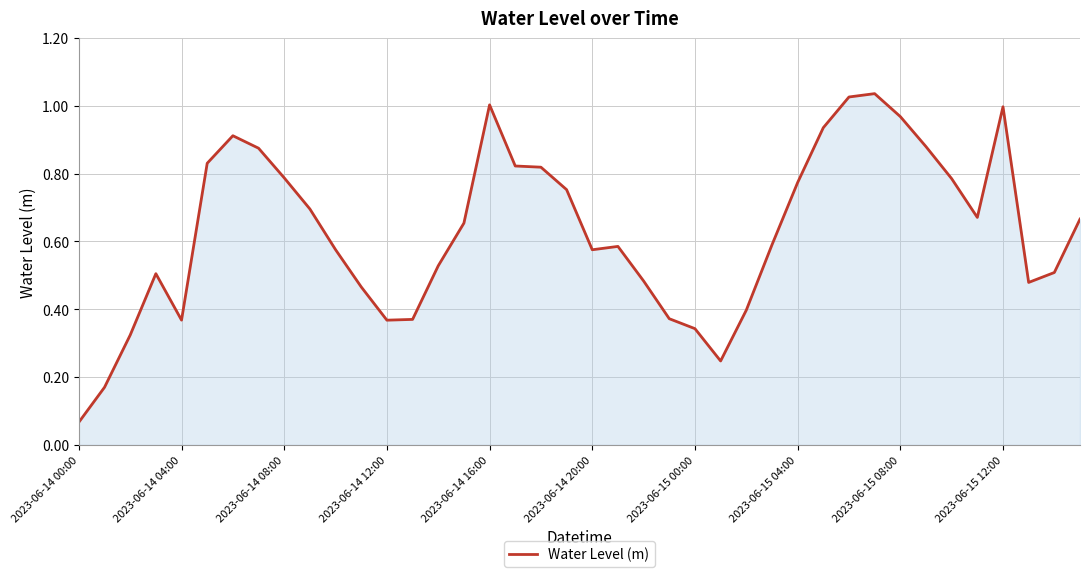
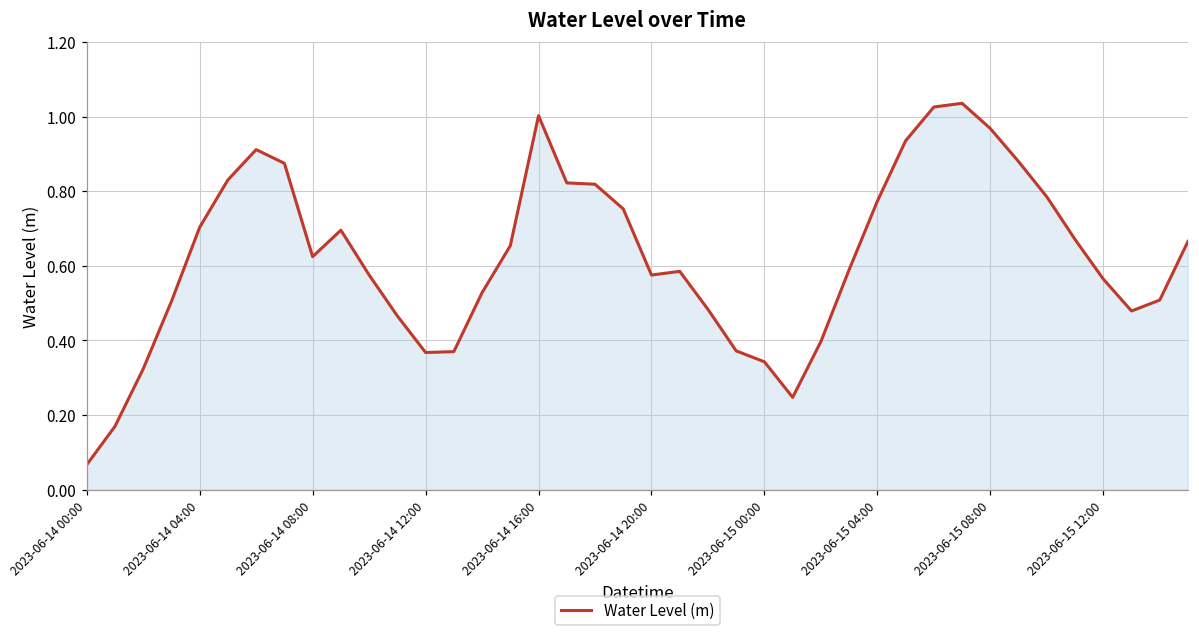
2023-06-14 04:00: 0.37 -> 0.70
2023-06-14 08:00: 0.79 -> 0.62
2023-06-15 12:00: 1.00 -> 0.56
